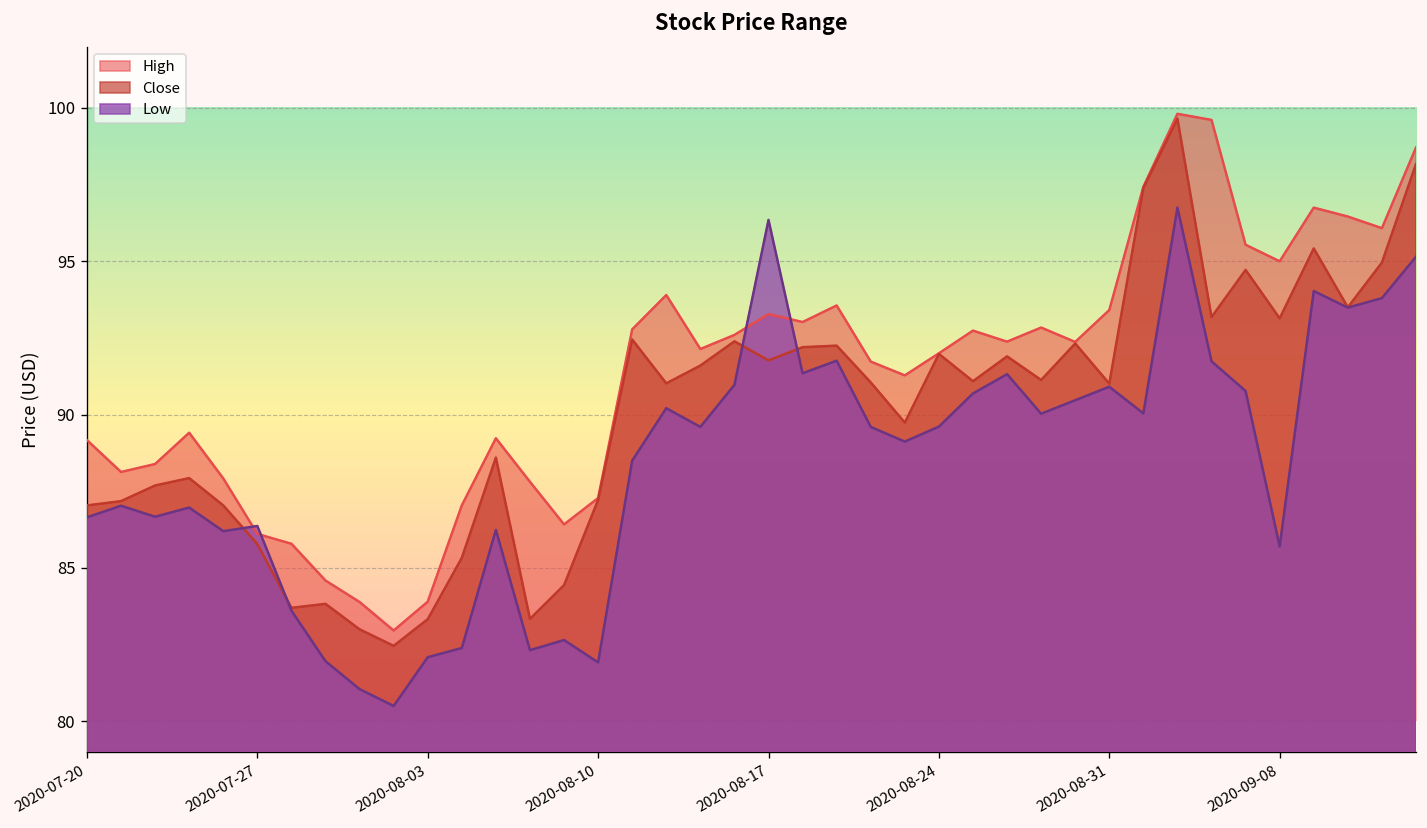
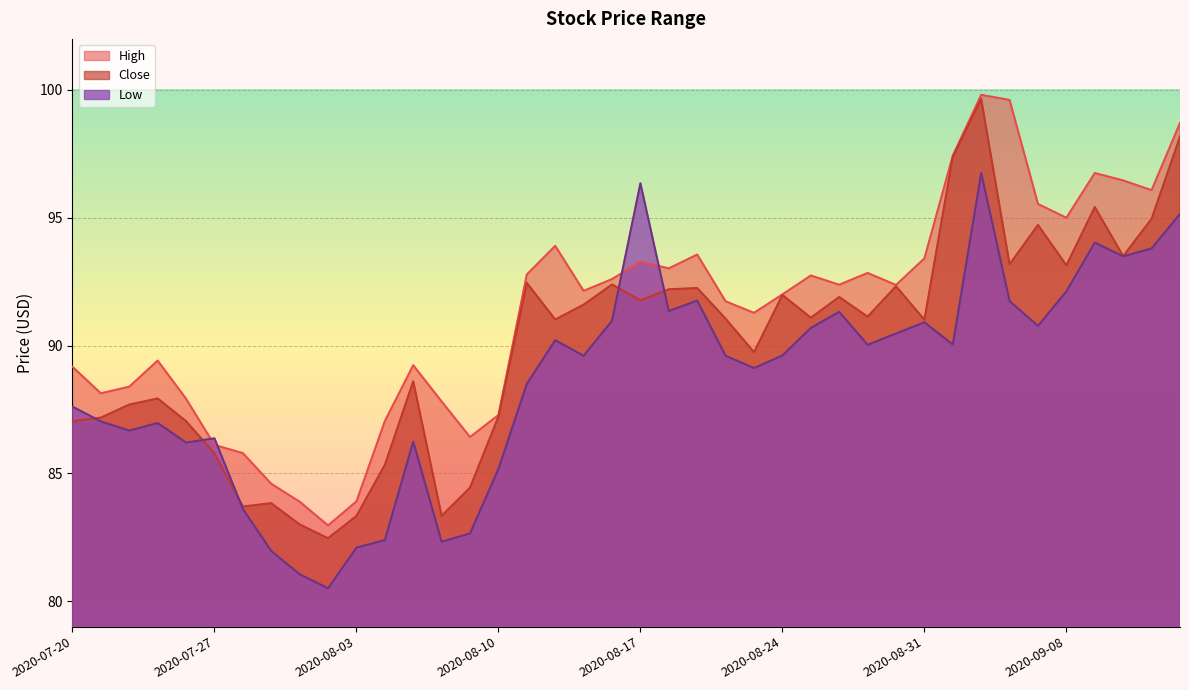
Low, 2020-07-20: 86.7 -> 87.6
Low, 2020-08-10: 81.9 -> 85.2
Low, 2020-09-08: 85.7 -> 92.1
